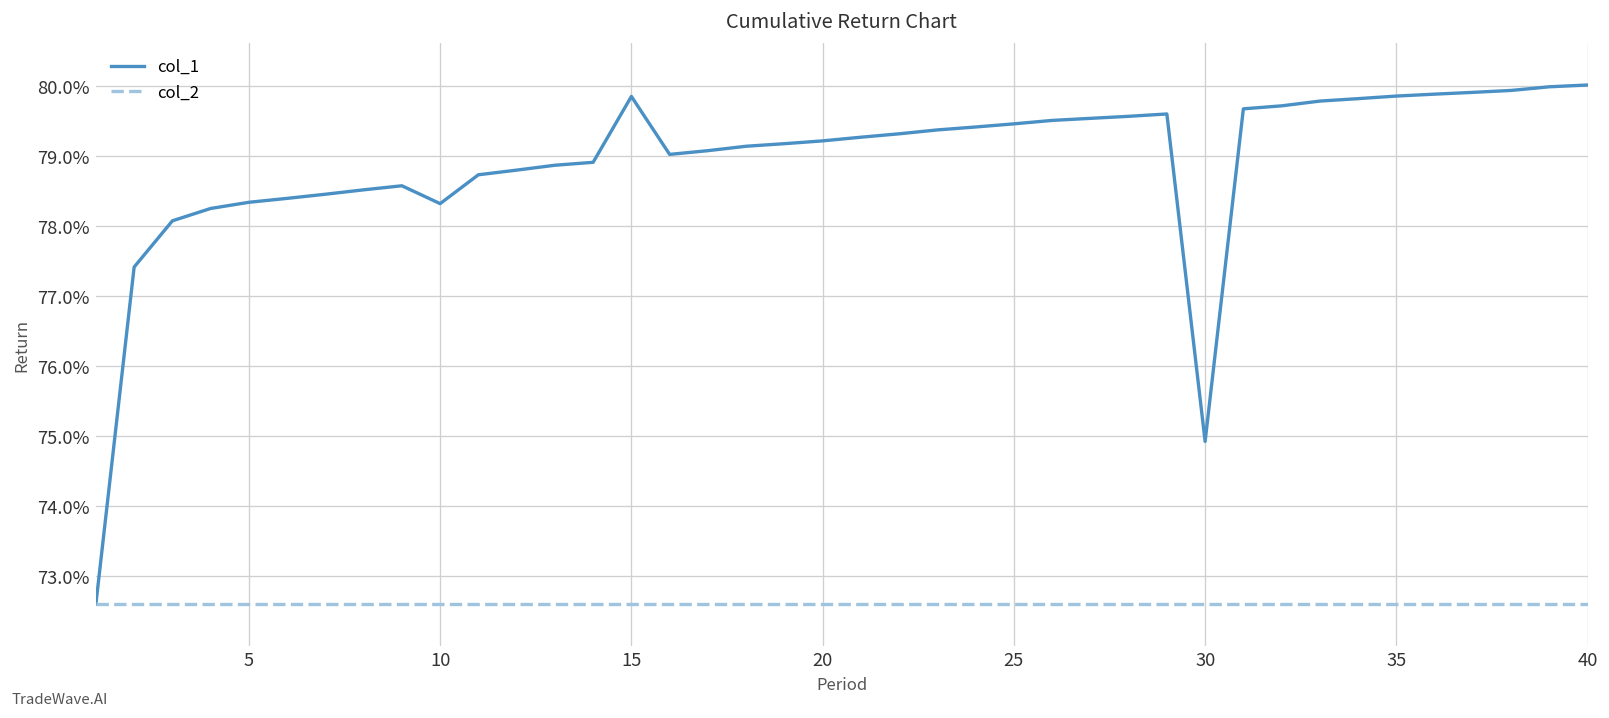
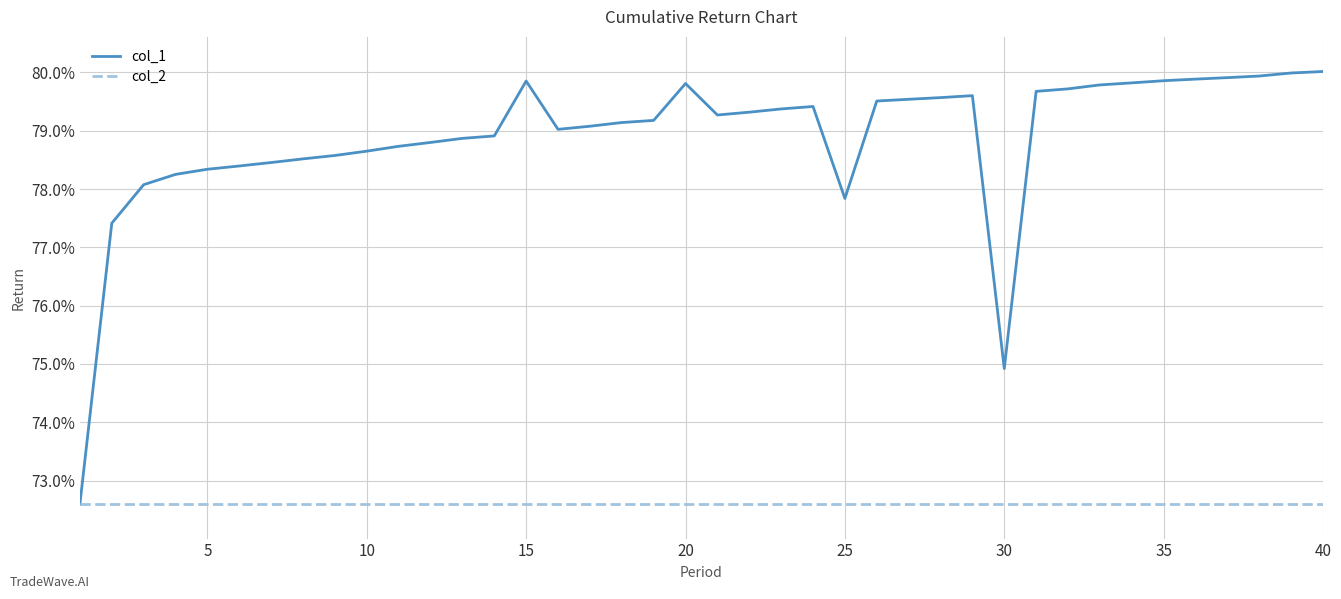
col_1, 10: 78.3% -> 78.6%
col_1, 20: 79.2% -> 79.8%
col_1, 25: 79.5% -> 77.8%
